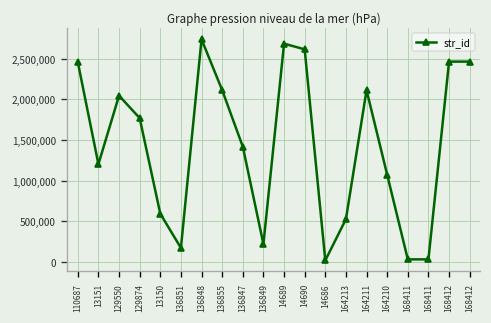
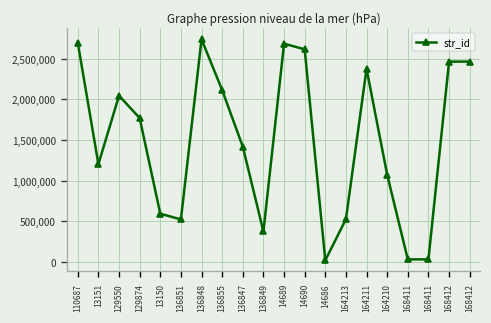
110687: 2,500,000 -> 2,700,000
136851: 200,000 -> 500,000
136849: 200,000 -> 400,000
164211: 2,100,000 -> 2,400,000
